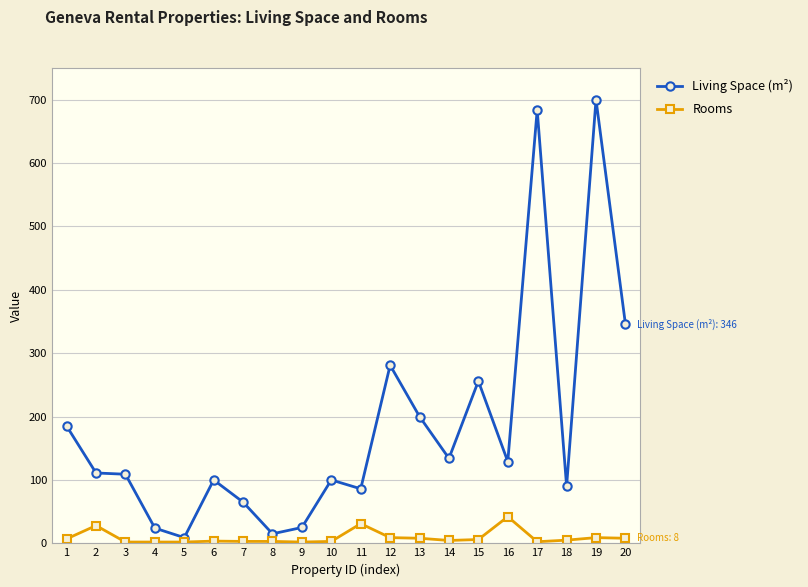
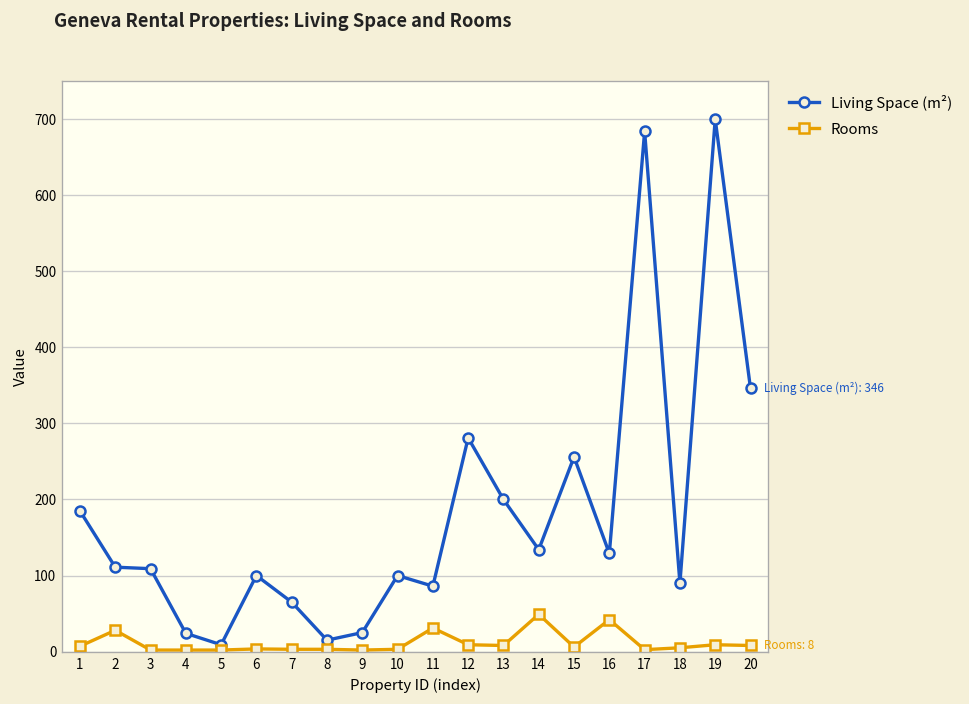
Rooms, 14: 0 -> 50
